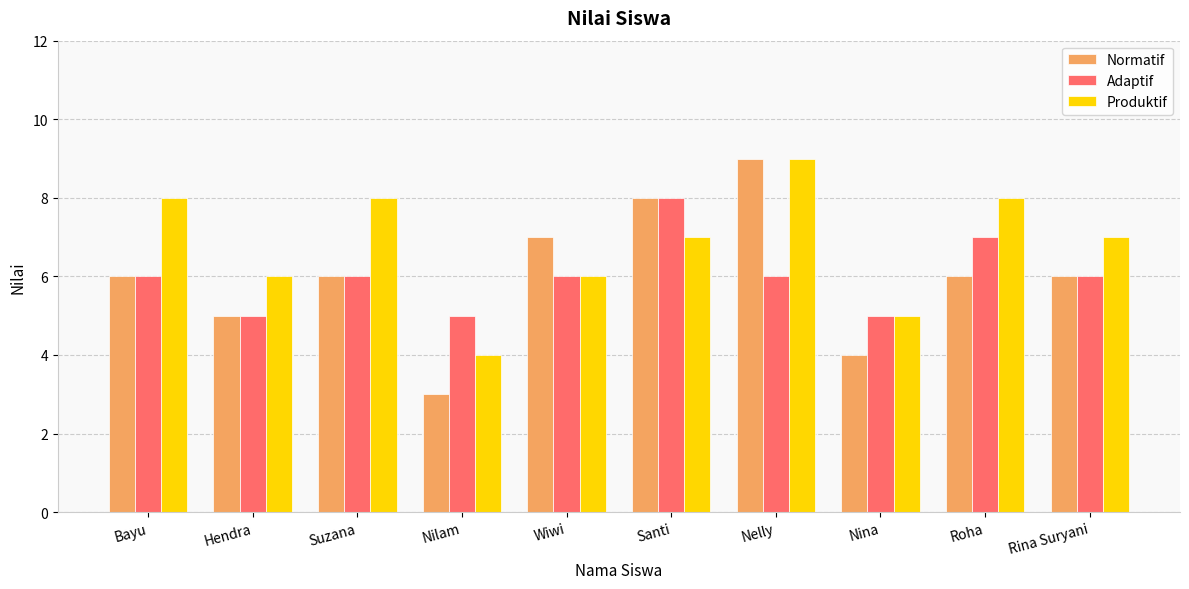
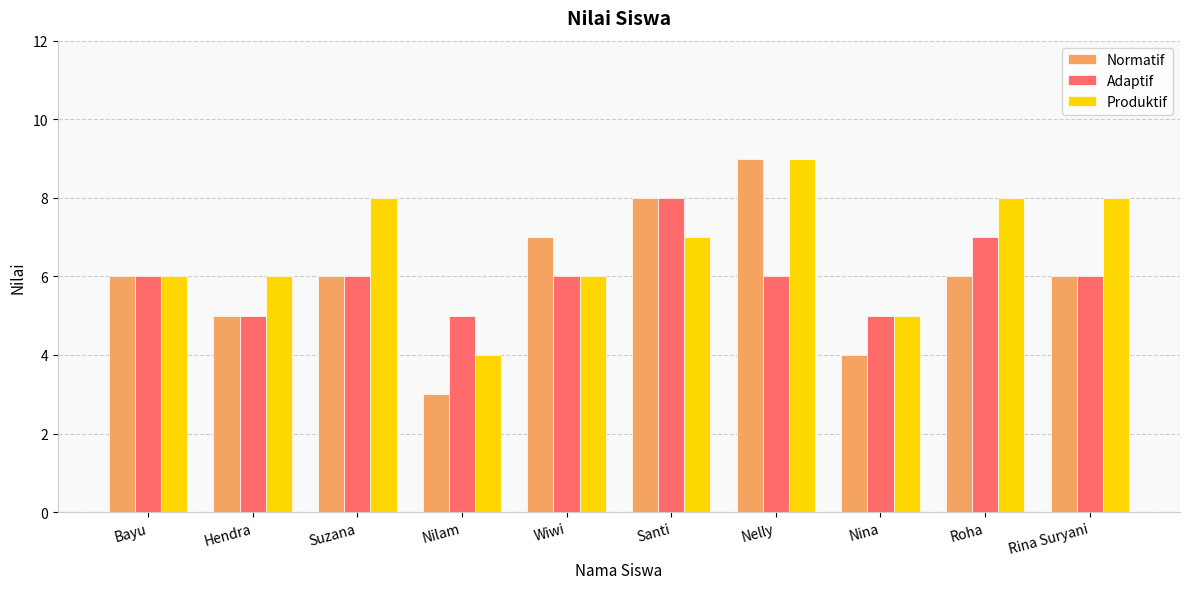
Produktif, Bayu: 8 -> 6
Produktif, Rina Suryani: 7 -> 8
